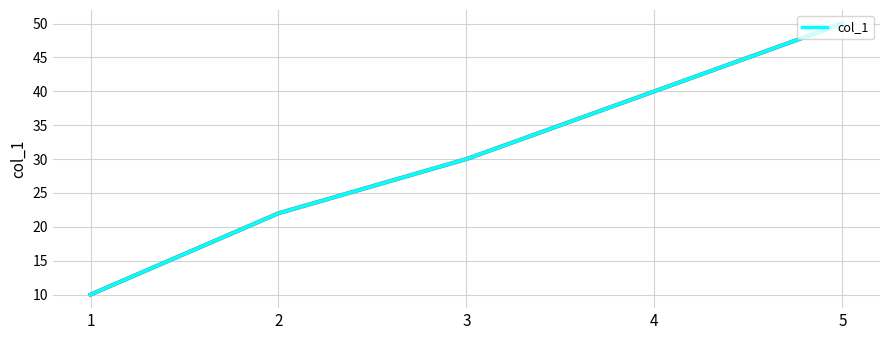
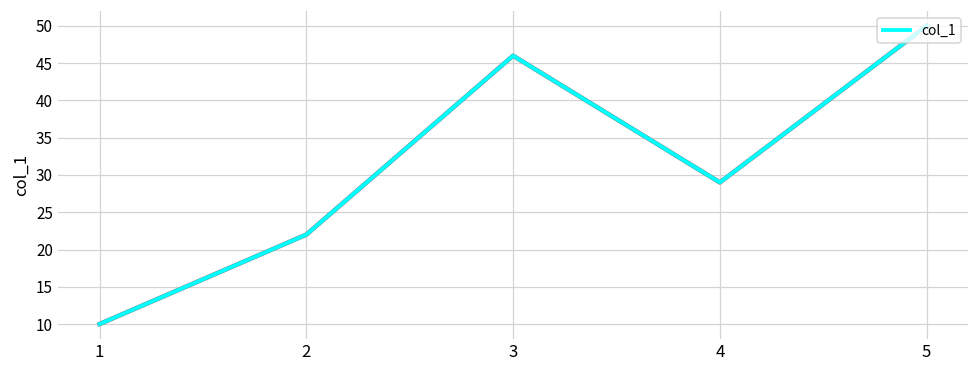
3: 30 -> 46
4: 40 -> 29
